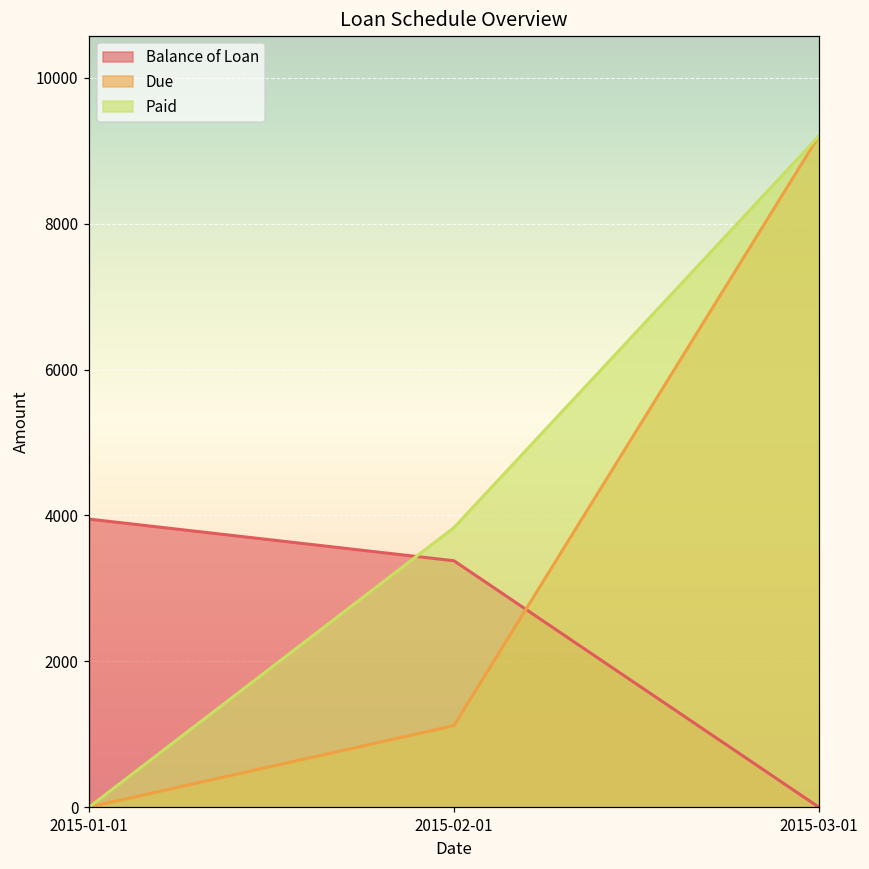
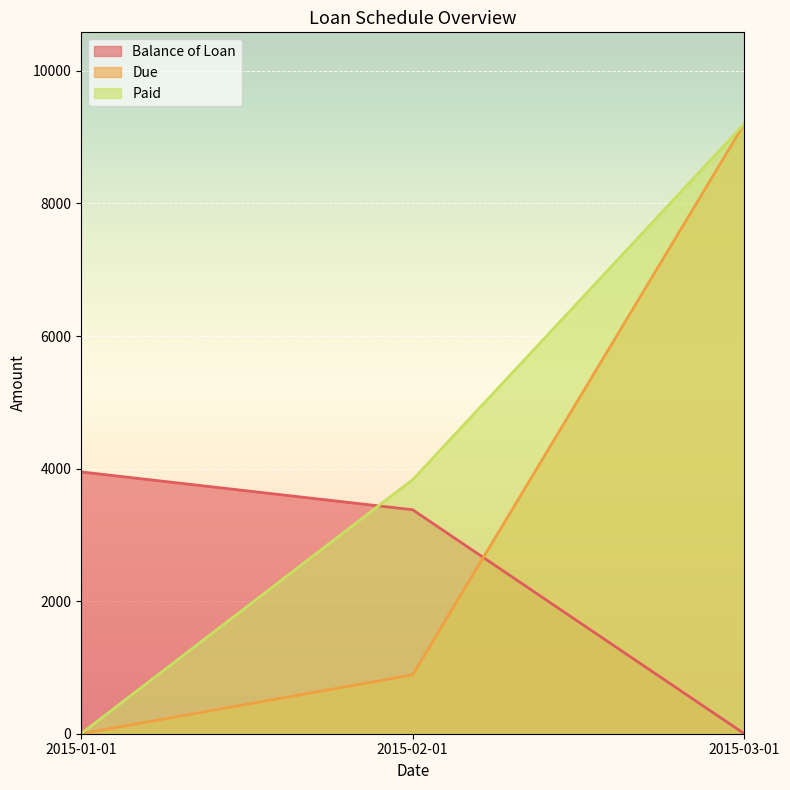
Due, 2015-02-01: 1100 -> 900
